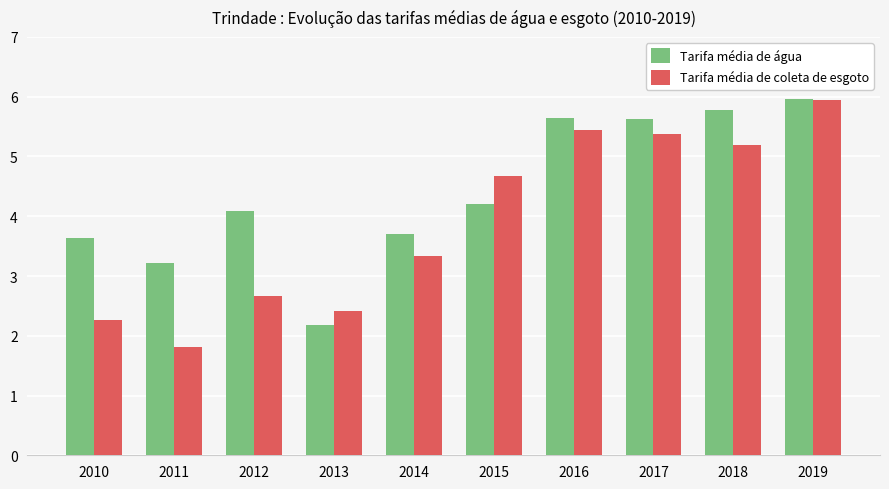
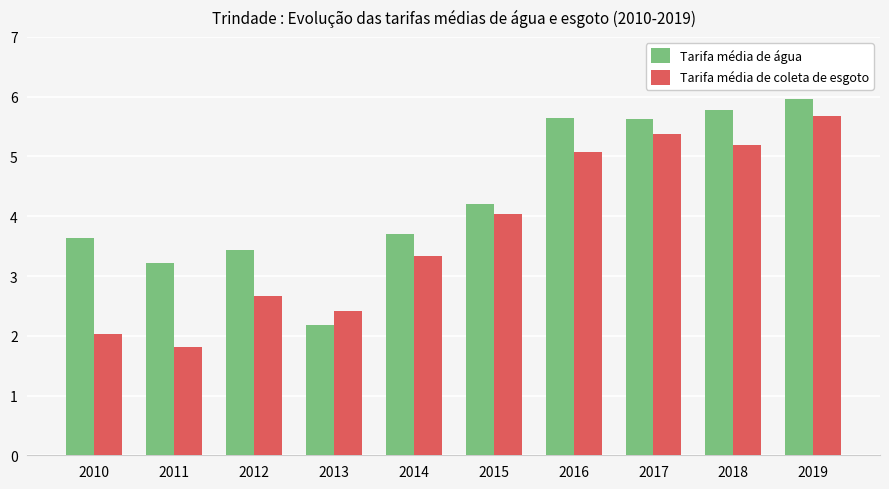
Tarifa média de coleta de esgoto, 2010: 2.3 -> 2.0
Tarifa média de água, 2012: 4.1 -> 3.4
Tarifa média de coleta de esgoto, 2015: 4.7 -> 4.0
Tarifa média de coleta de esgoto, 2016: 5.4 -> 5.1
Tarifa média de coleta de esgoto, 2019: 6.0 -> 5.7
